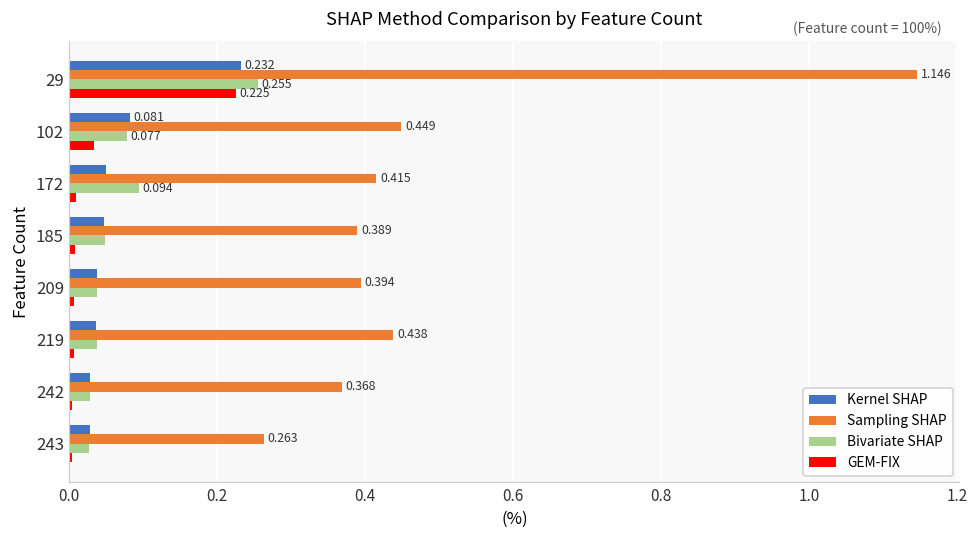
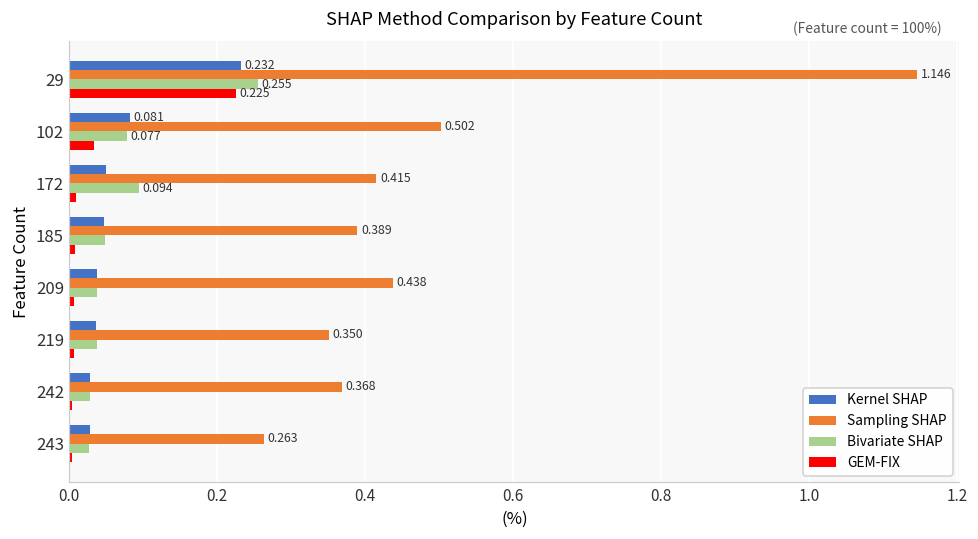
Sampling SHAP, 102: 0.449 -> 0.502
Sampling SHAP, 209: 0.394 -> 0.438
Sampling SHAP, 219: 0.438 -> 0.350
